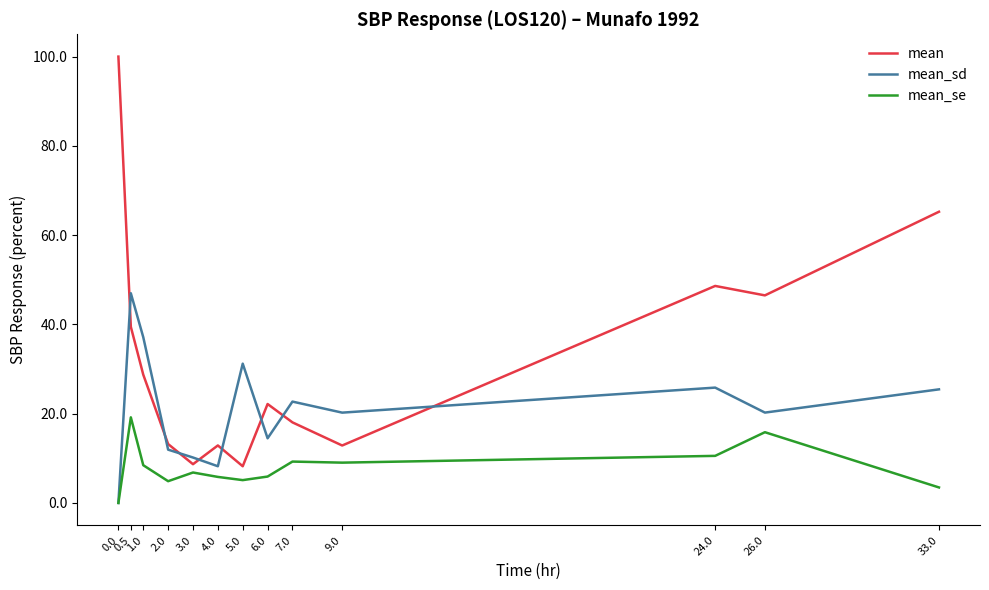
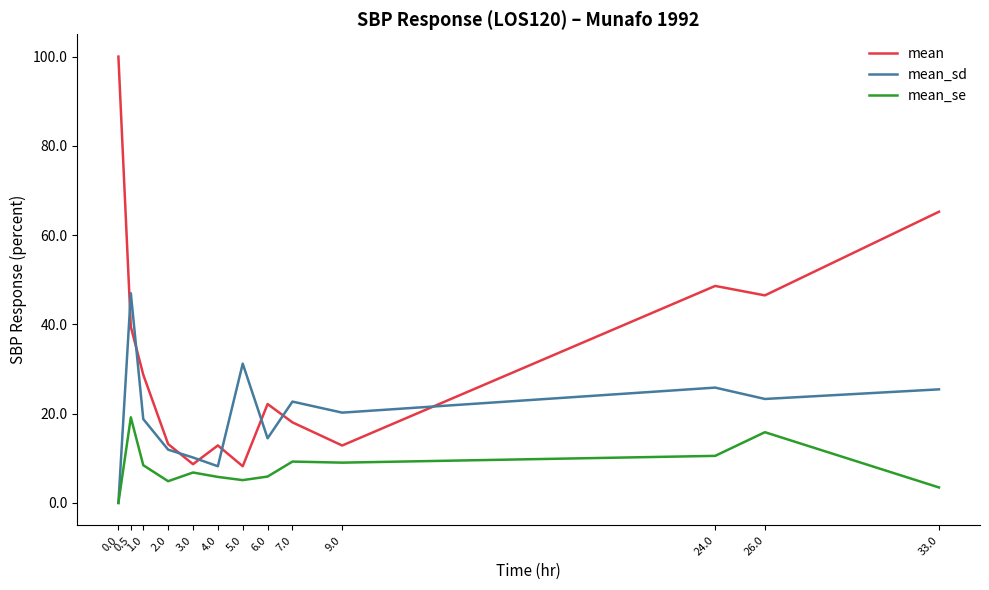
mean_sd, 1.0: 37 -> 19
mean_sd, 26.0: 20 -> 23
